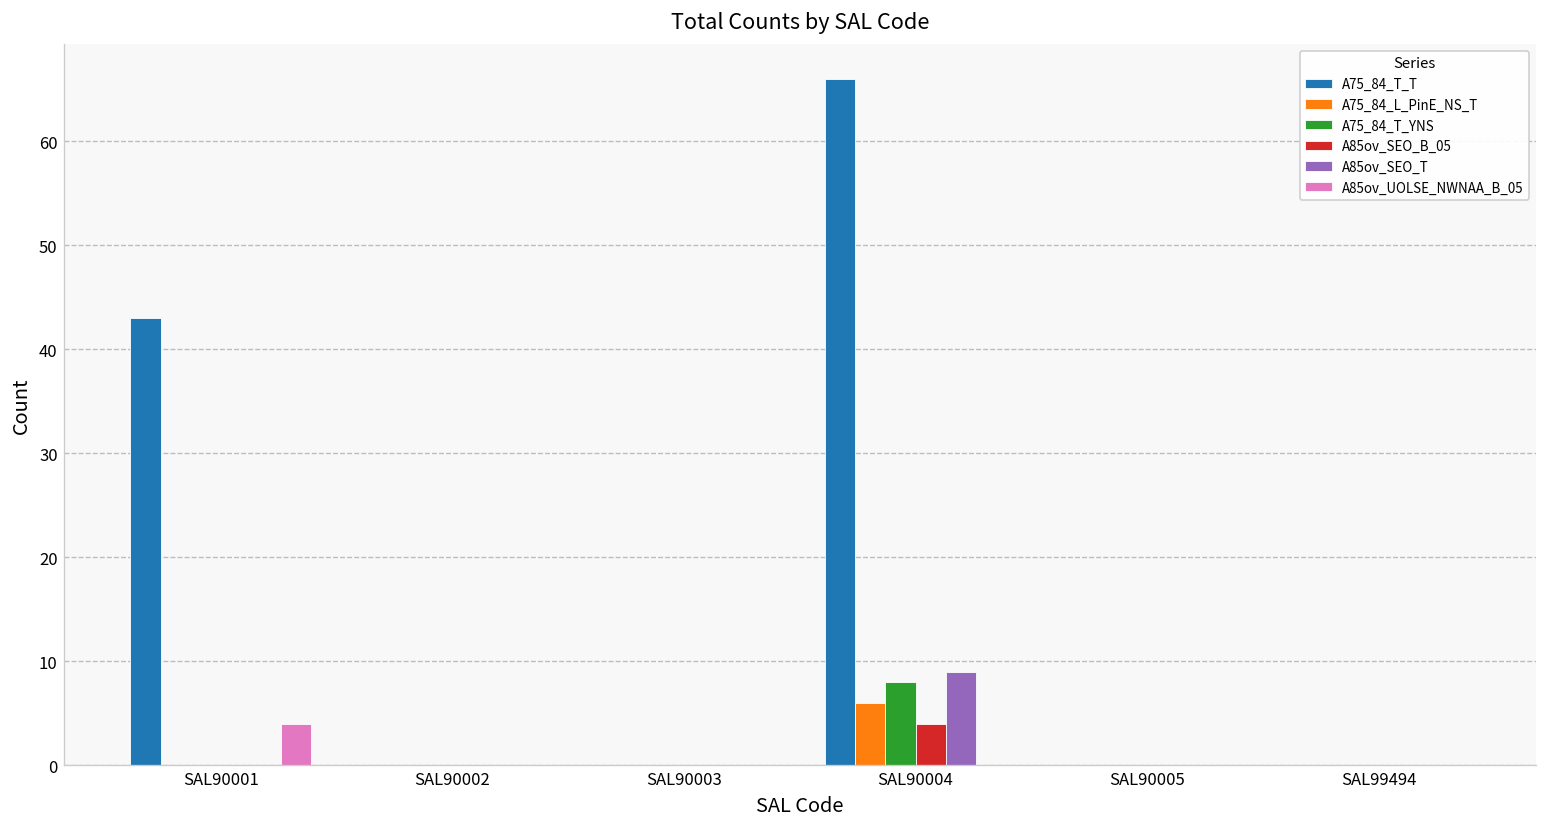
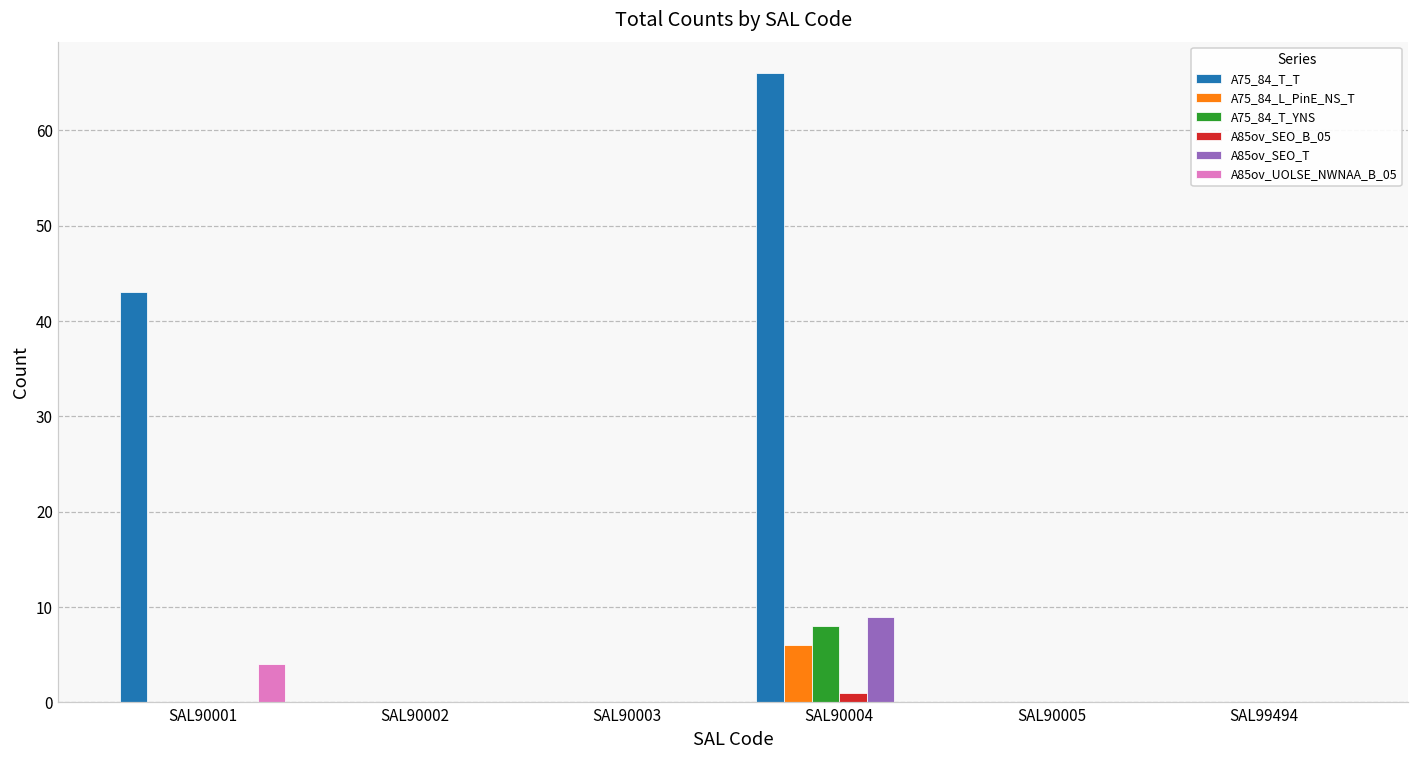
A85ov_SEO_B_05, SAL90004: 4 -> 1
